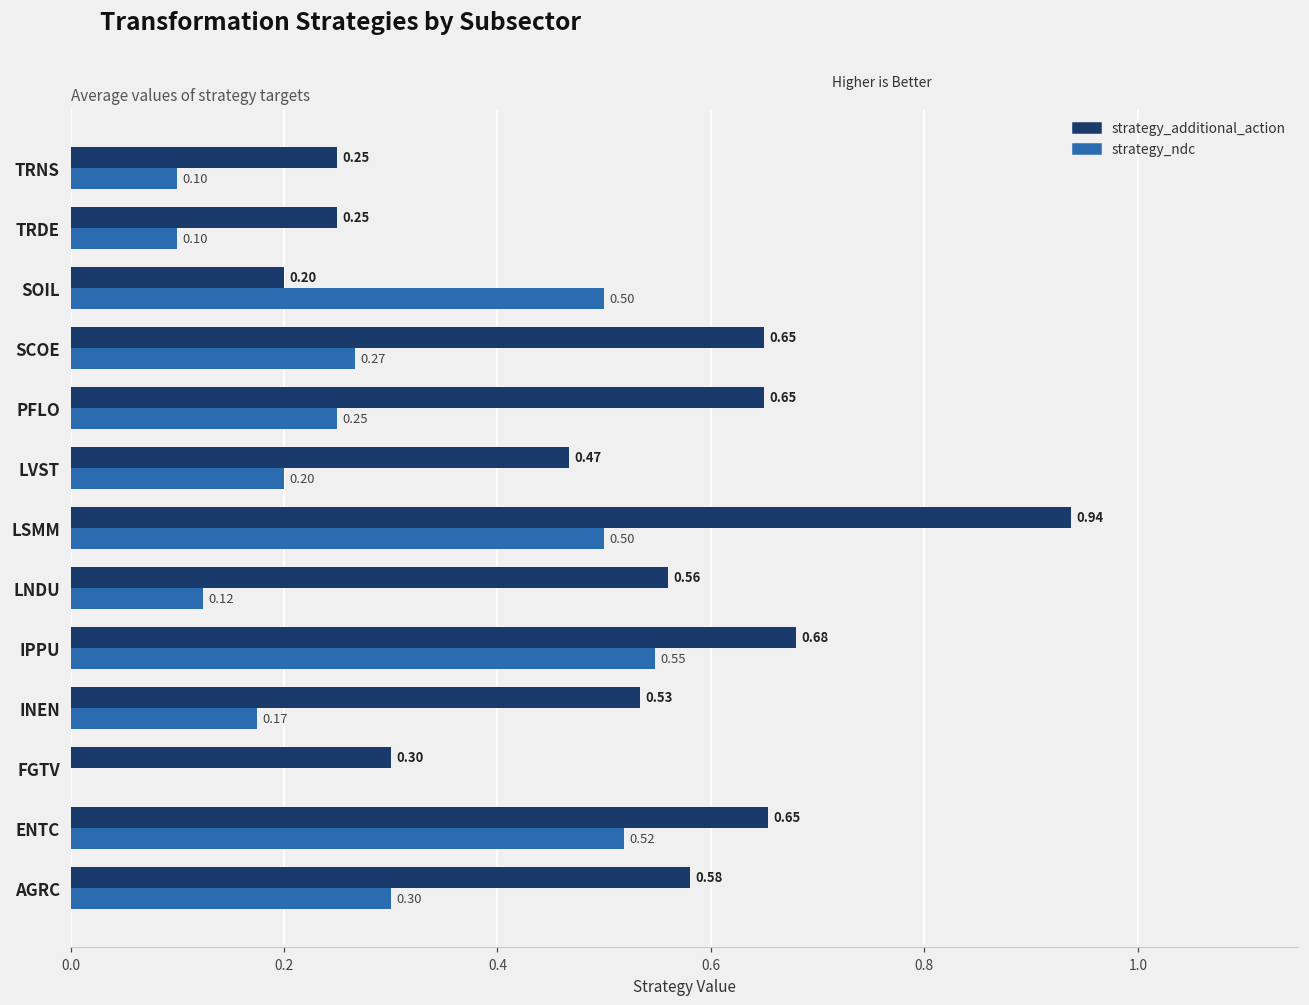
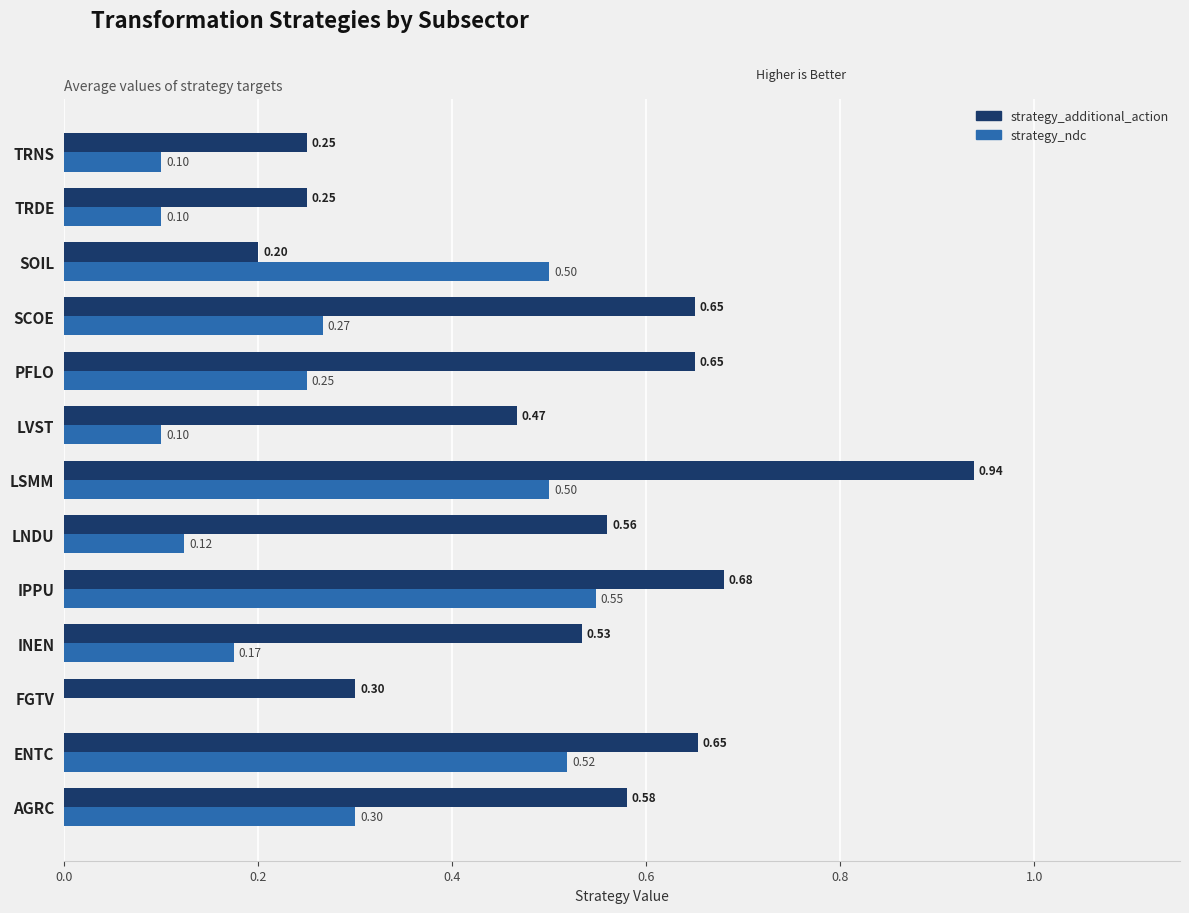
strategy_ndc, LVST: 0.20 -> 0.10
